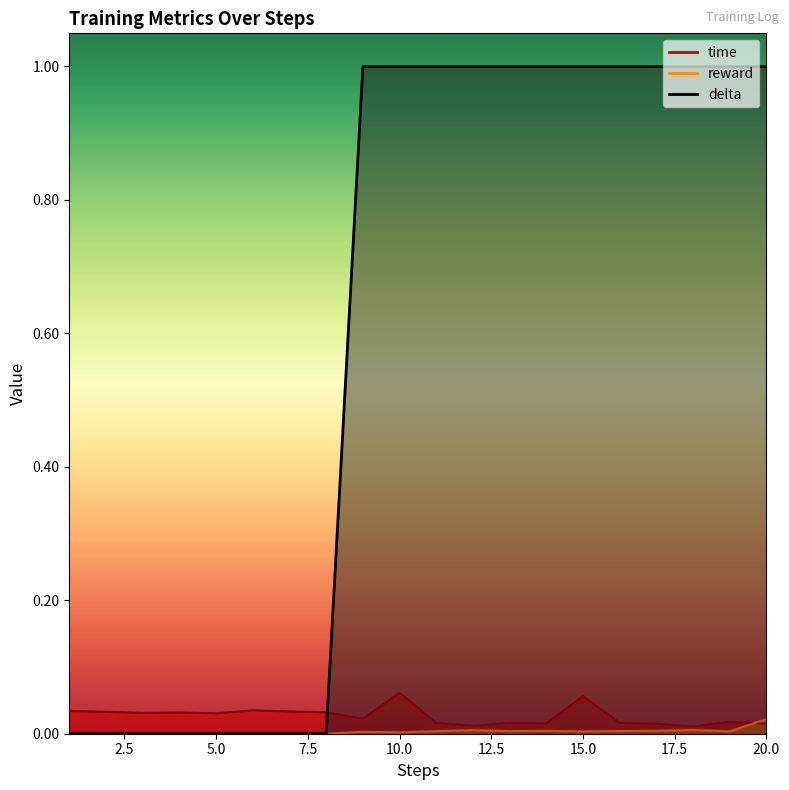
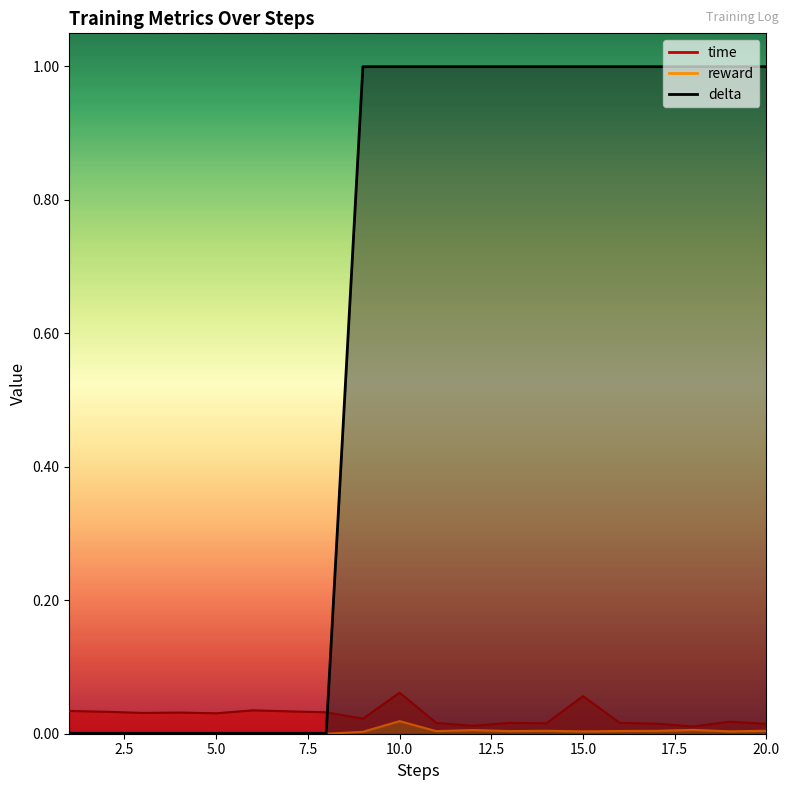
reward, 10.0: 0.00 -> 0.02
reward, 20.0: 0.02 -> 0.00
